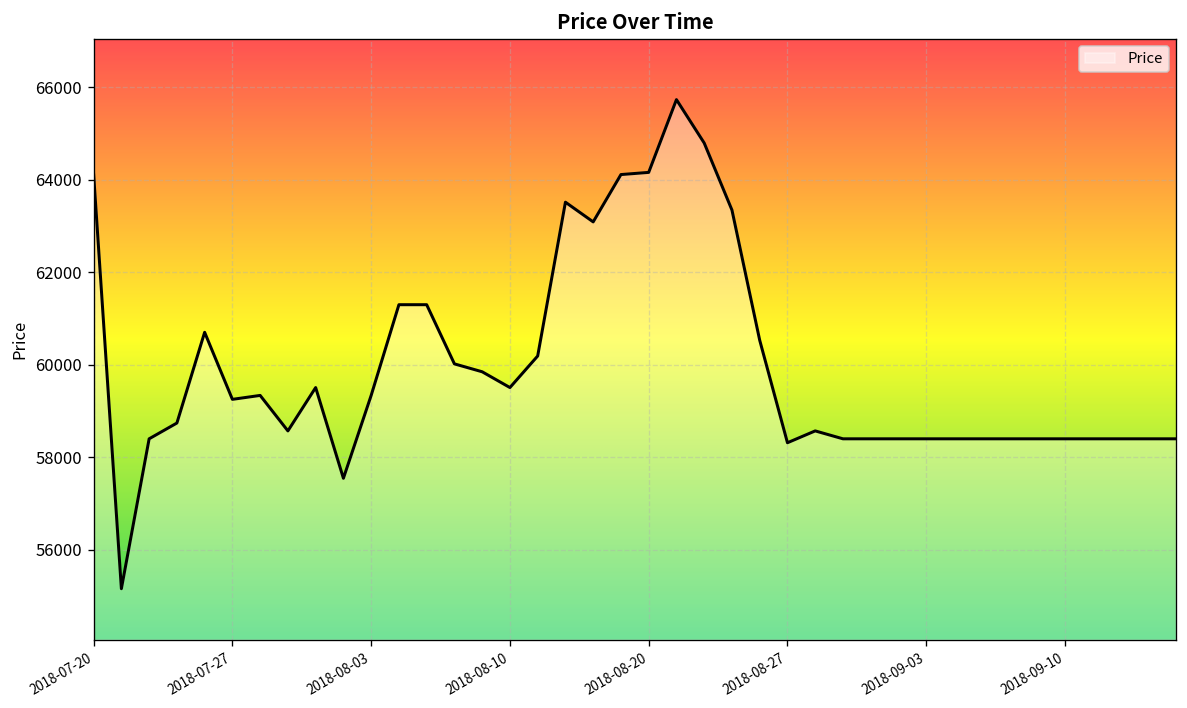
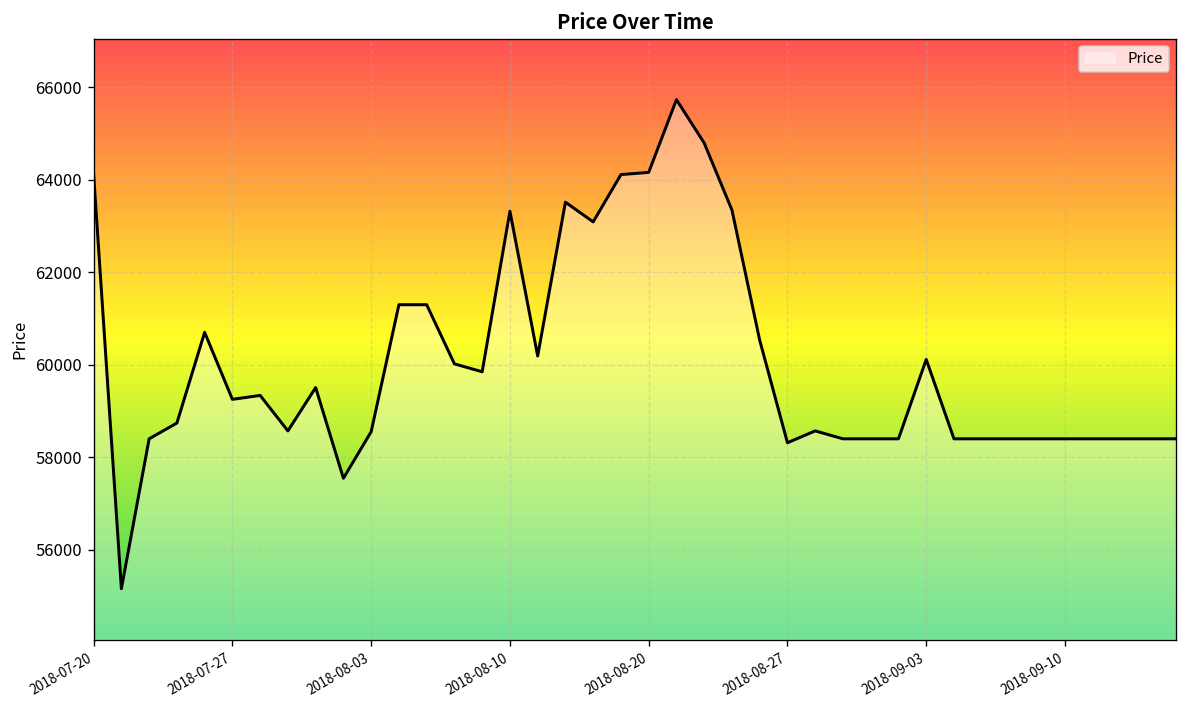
2018-08-03: 59300 -> 58600
2018-08-10: 59500 -> 63300
2018-09-03: 58400 -> 60100
